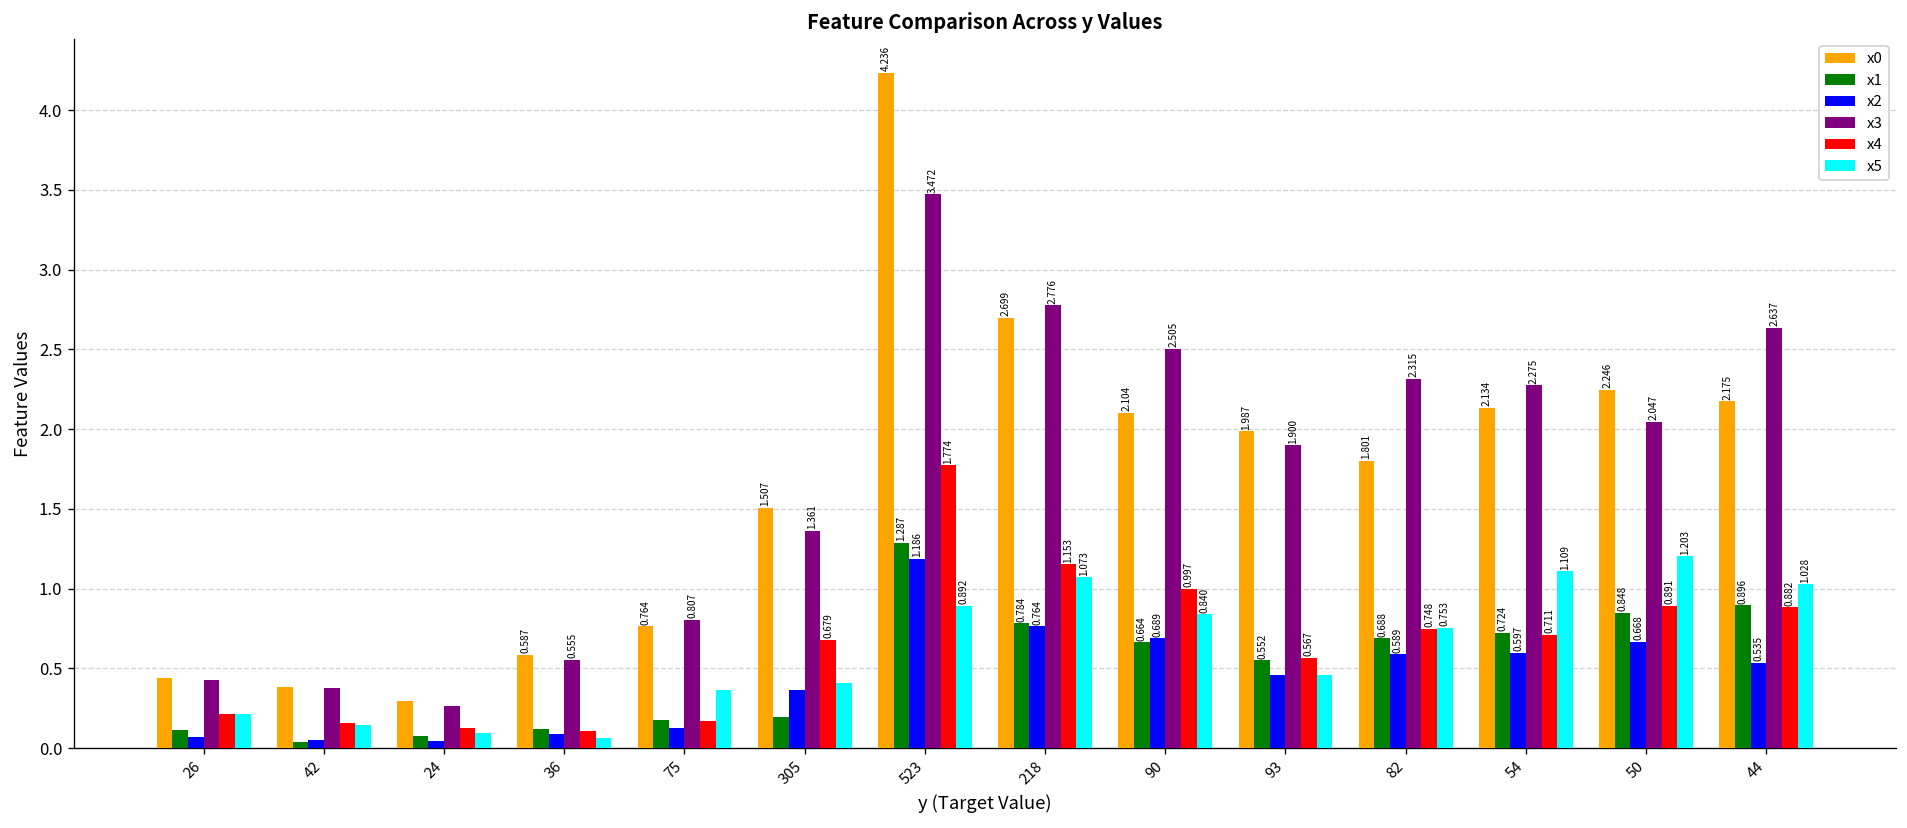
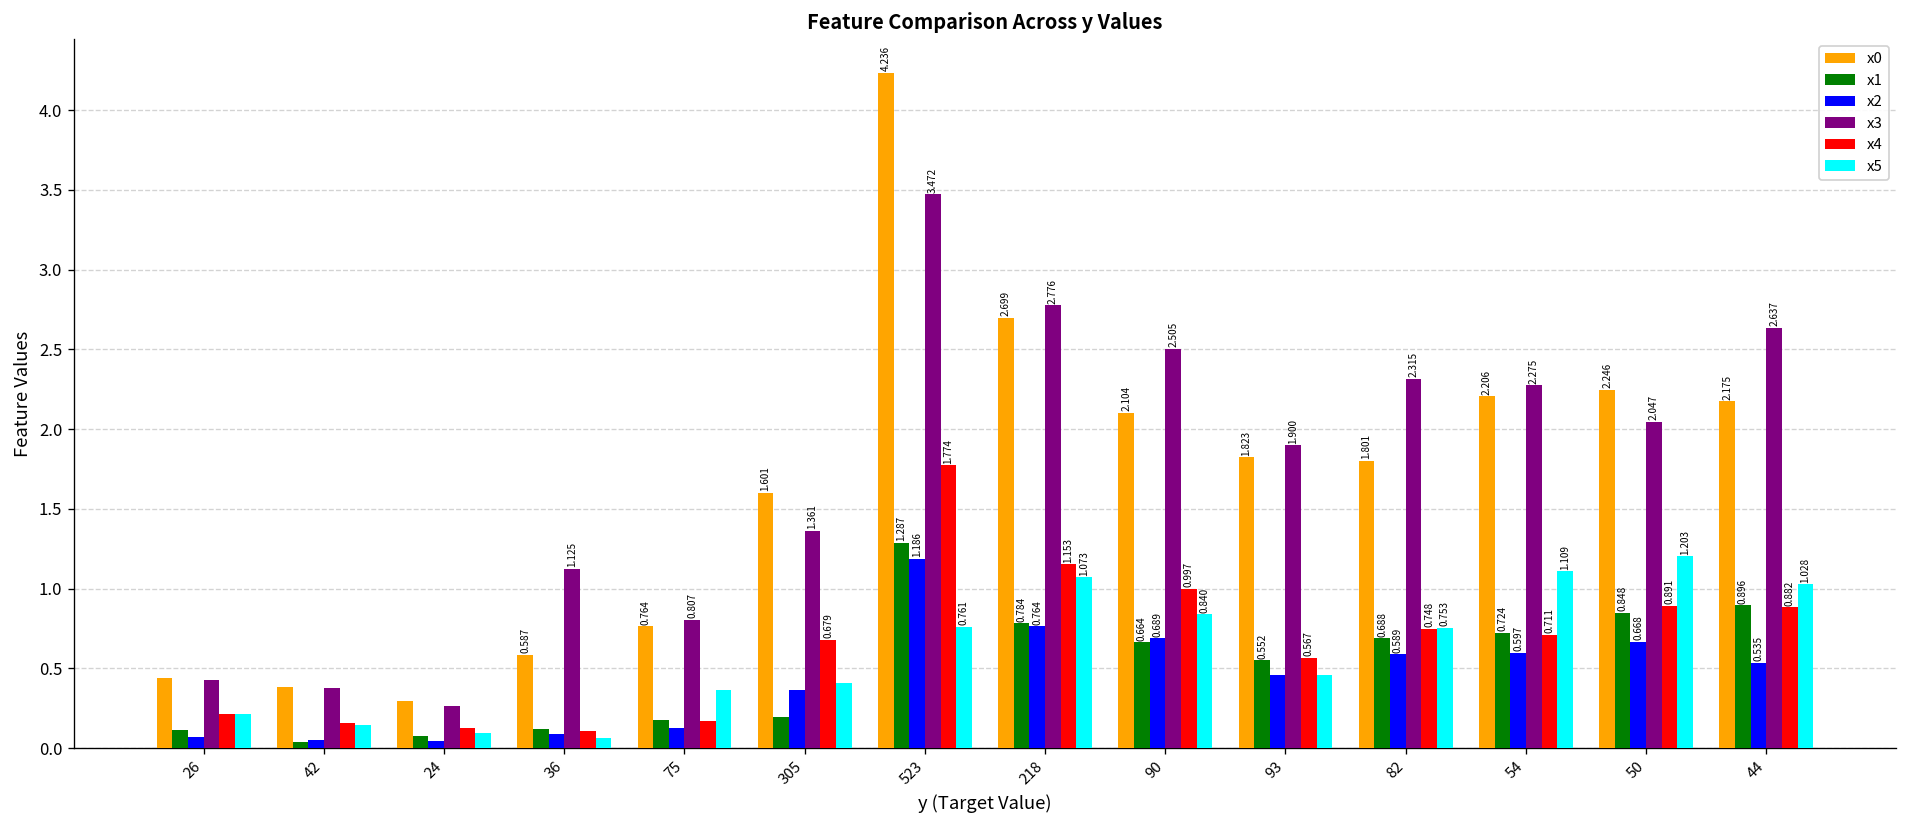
x3, 36: 0.555 -> 1.125
x0, 305: 1.507 -> 1.601
x5, 523: 0.892 -> 0.761
x0, 93: 1.987 -> 1.823
x0, 54: 2.134 -> 2.206
